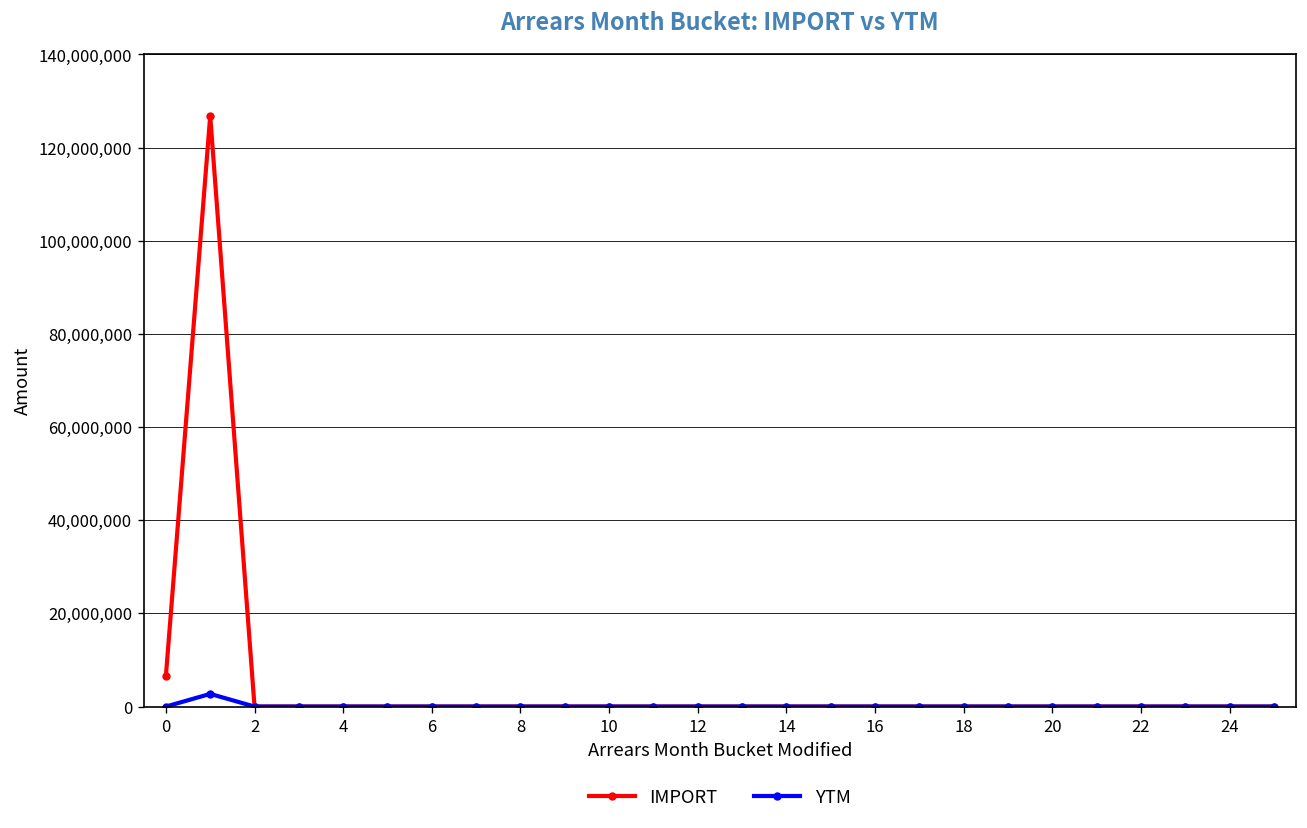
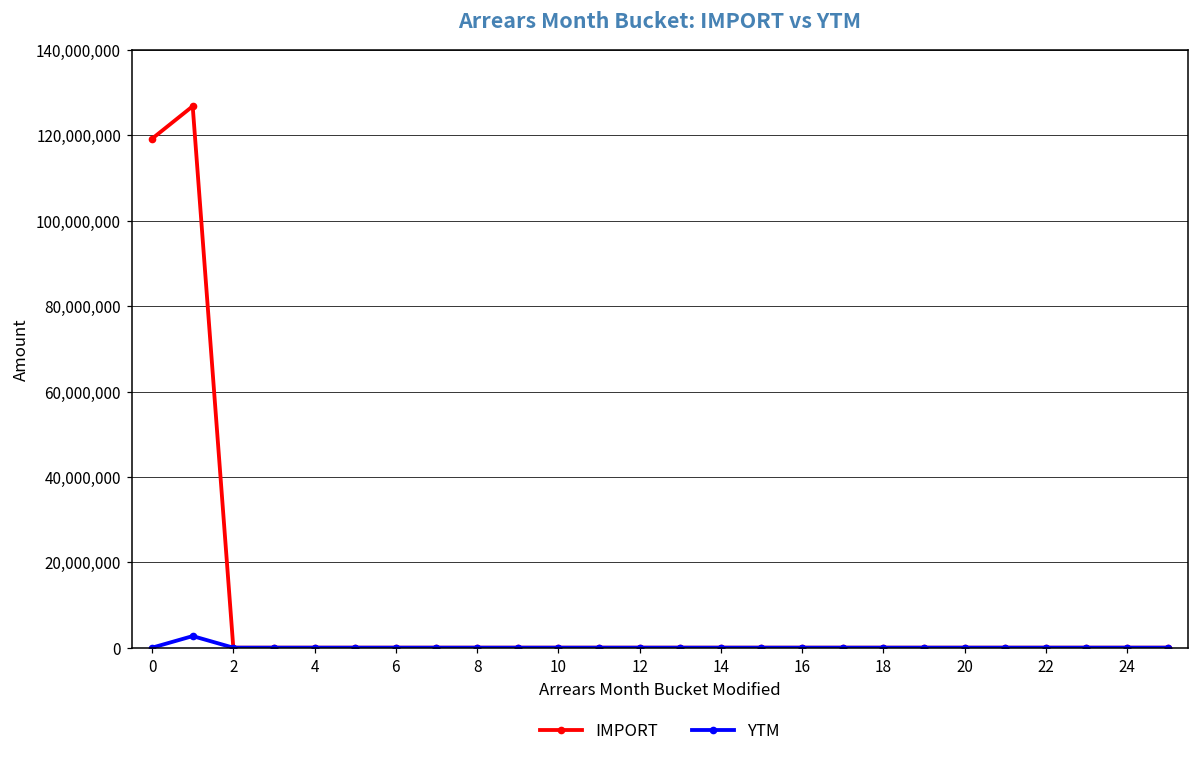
IMPORT, 0: 7,000,000 -> 119,000,000
